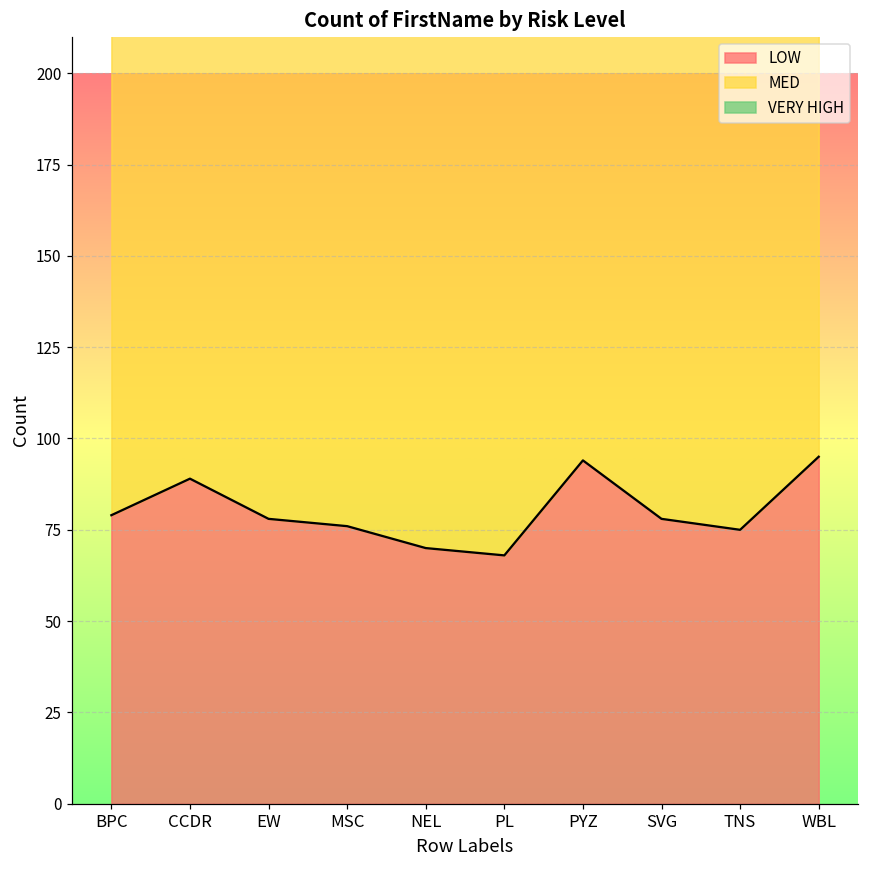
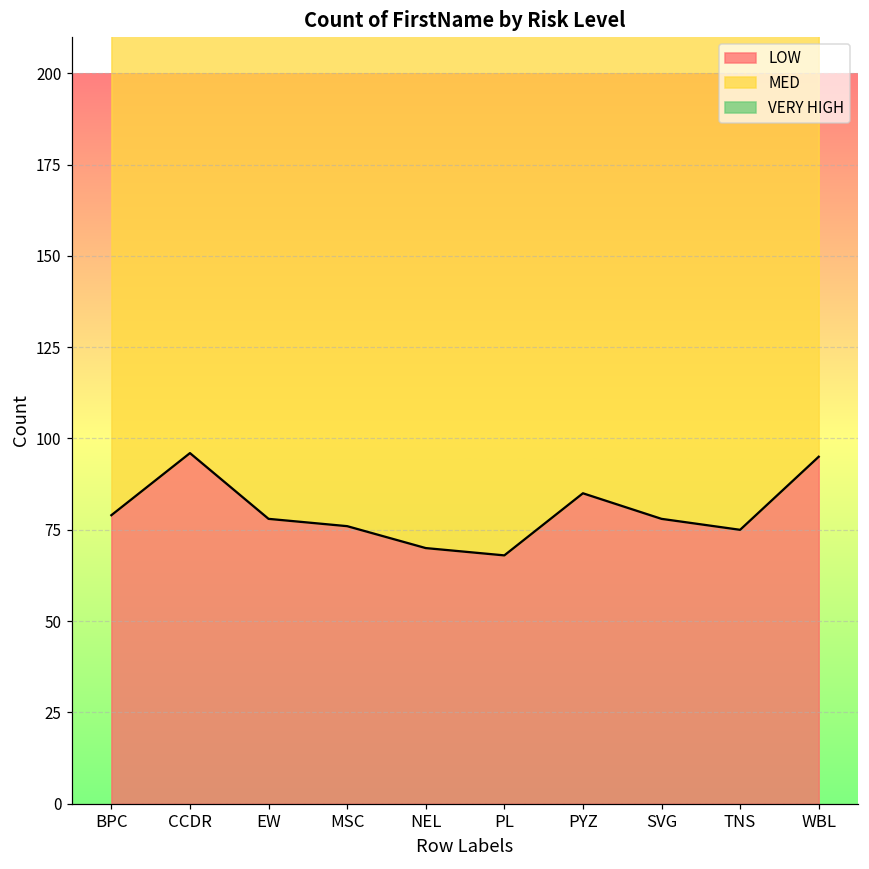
LOW, CCDR: 89 -> 96
LOW, PYZ: 94 -> 85
